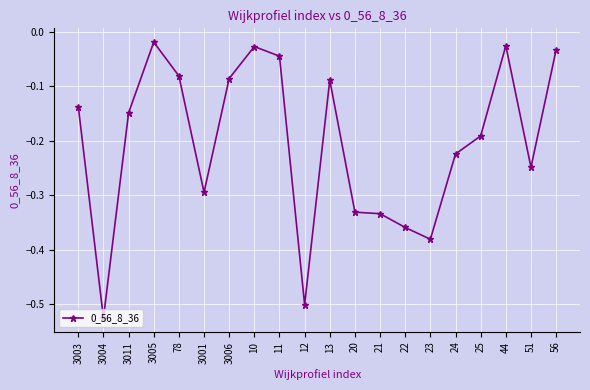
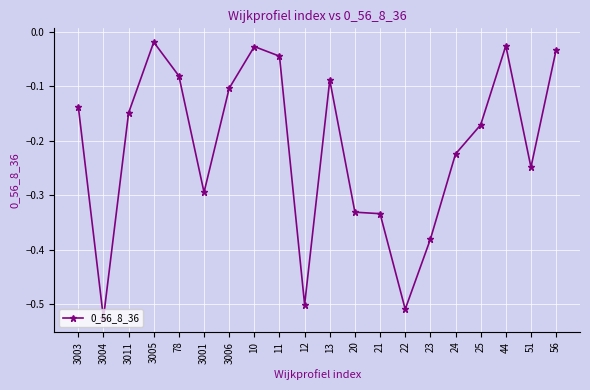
3006: -0.09 -> -0.10
22: -0.36 -> -0.51
25: -0.19 -> -0.17
